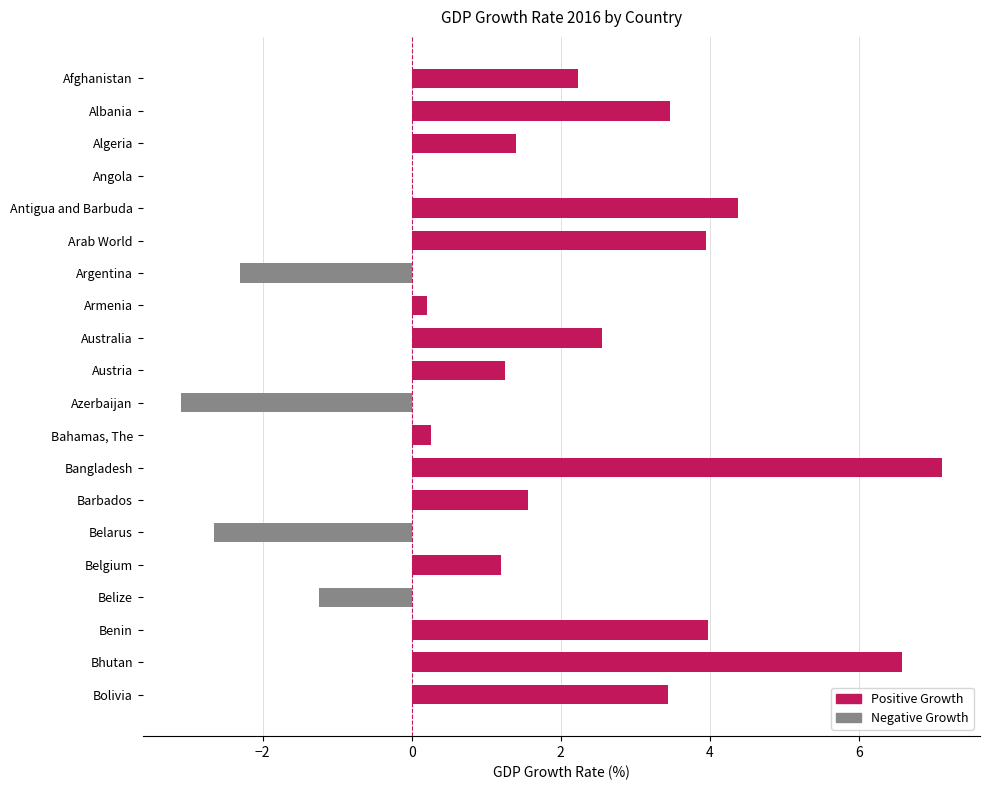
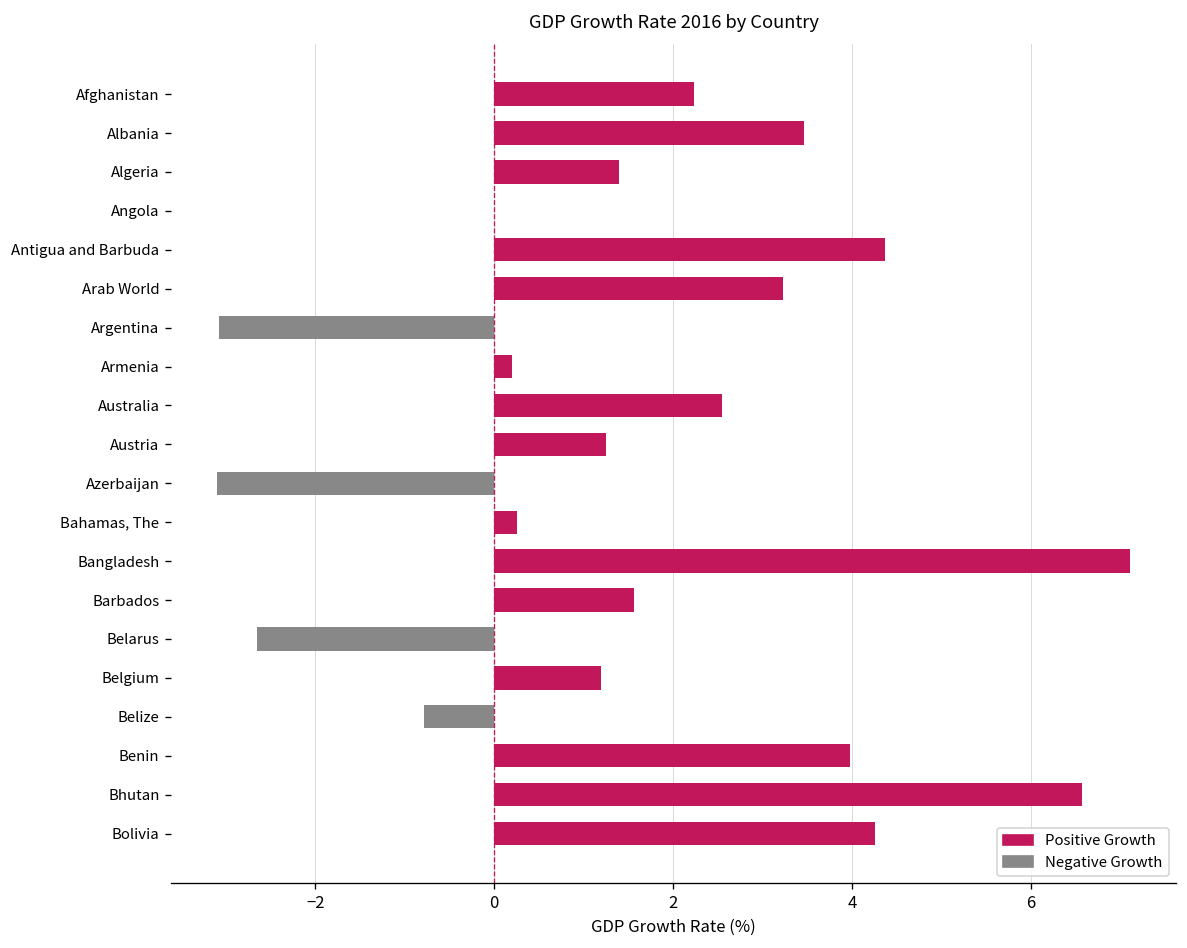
Arab World: 4.0 -> 3.2
Argentina: -2.3 -> -3.1
Belize: -1.2 -> -0.8
Bolivia: 3.4 -> 4.3
